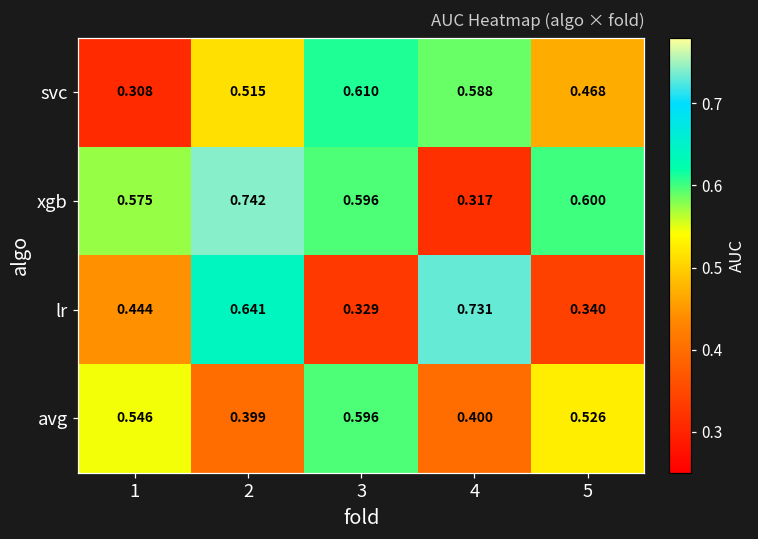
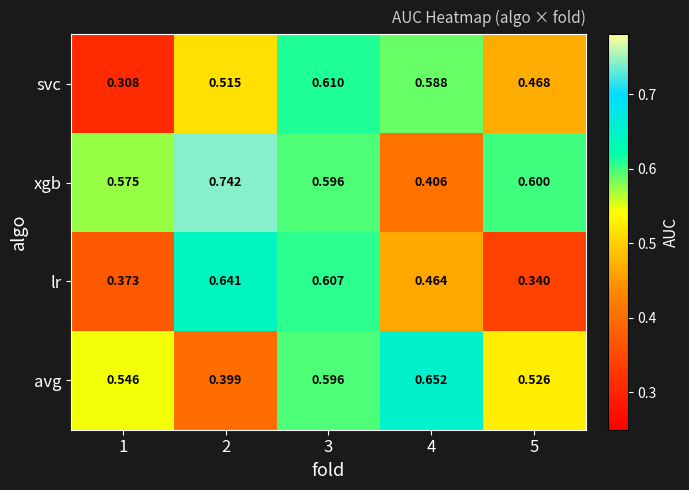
xgb, 4: 0.317 -> 0.406
lr, 1: 0.444 -> 0.373
lr, 3: 0.329 -> 0.607
lr, 4: 0.731 -> 0.464
avg, 4: 0.400 -> 0.652
